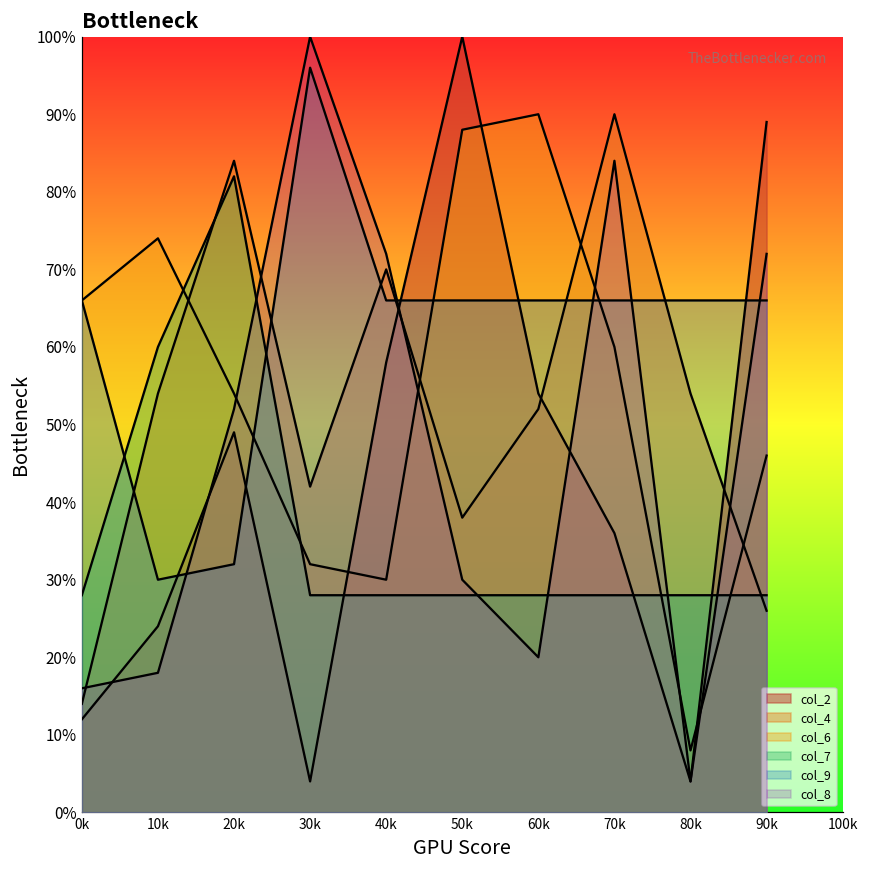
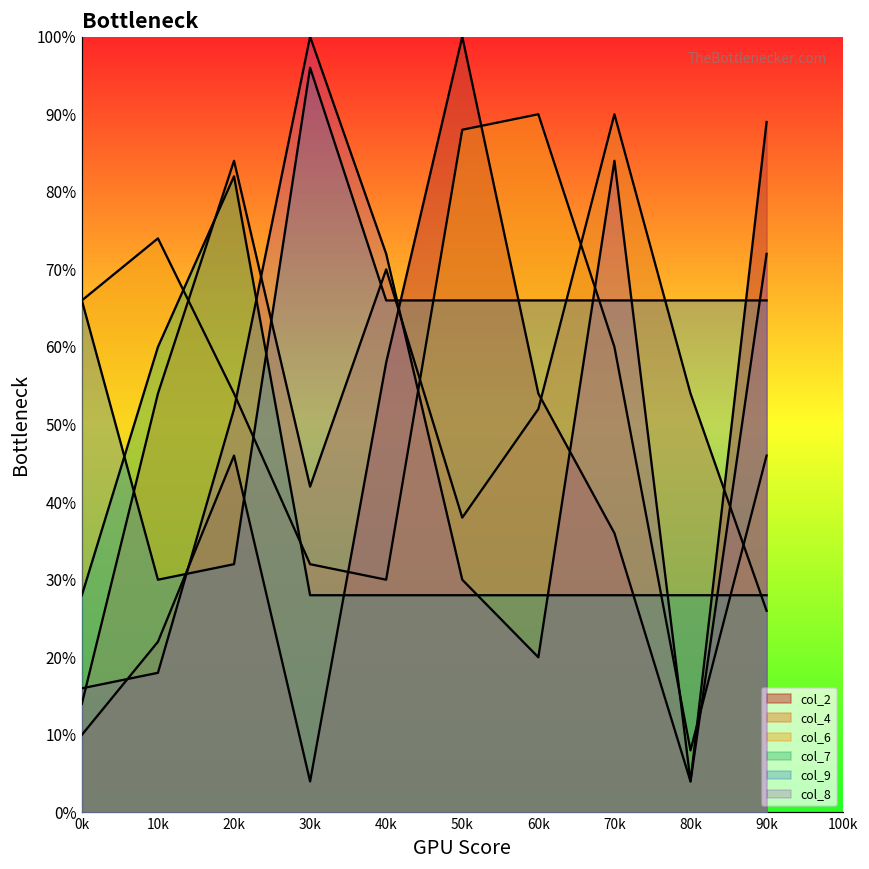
col_2, 0k: 12% -> 10%
col_2, 10k: 24% -> 22%
col_2, 20k: 49% -> 46%
